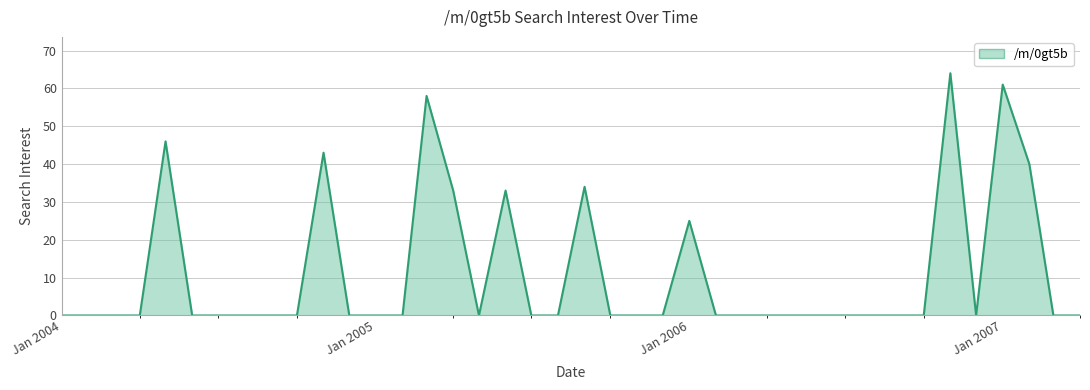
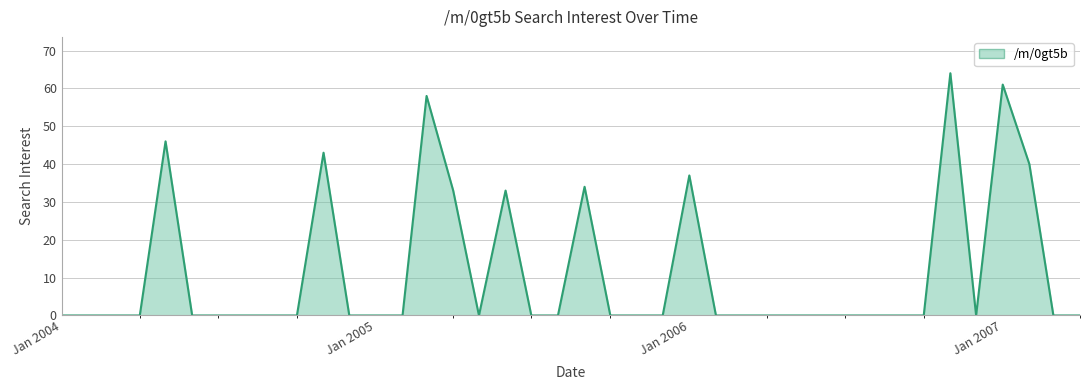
Jan 2006: 25 -> 37
